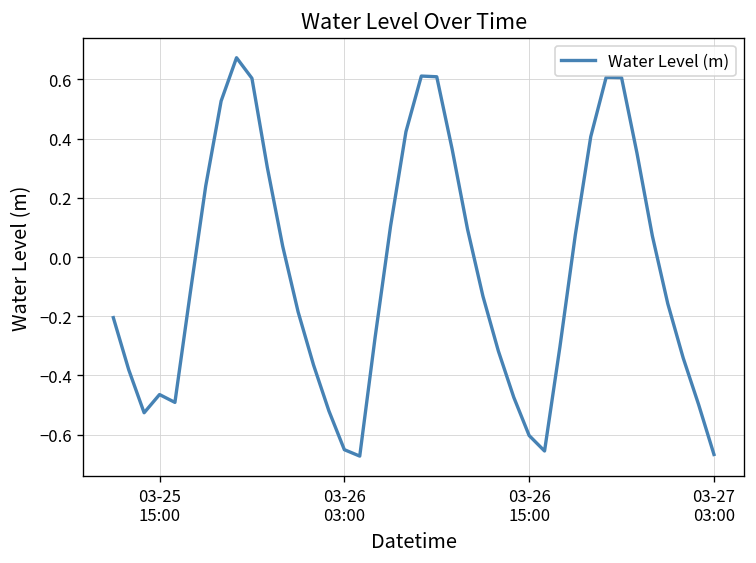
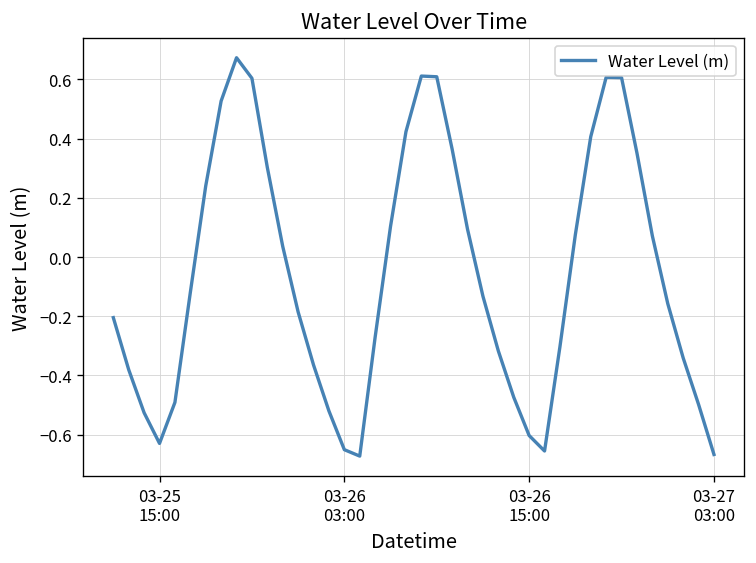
03-25 15:00: -0.46 -> -0.63
